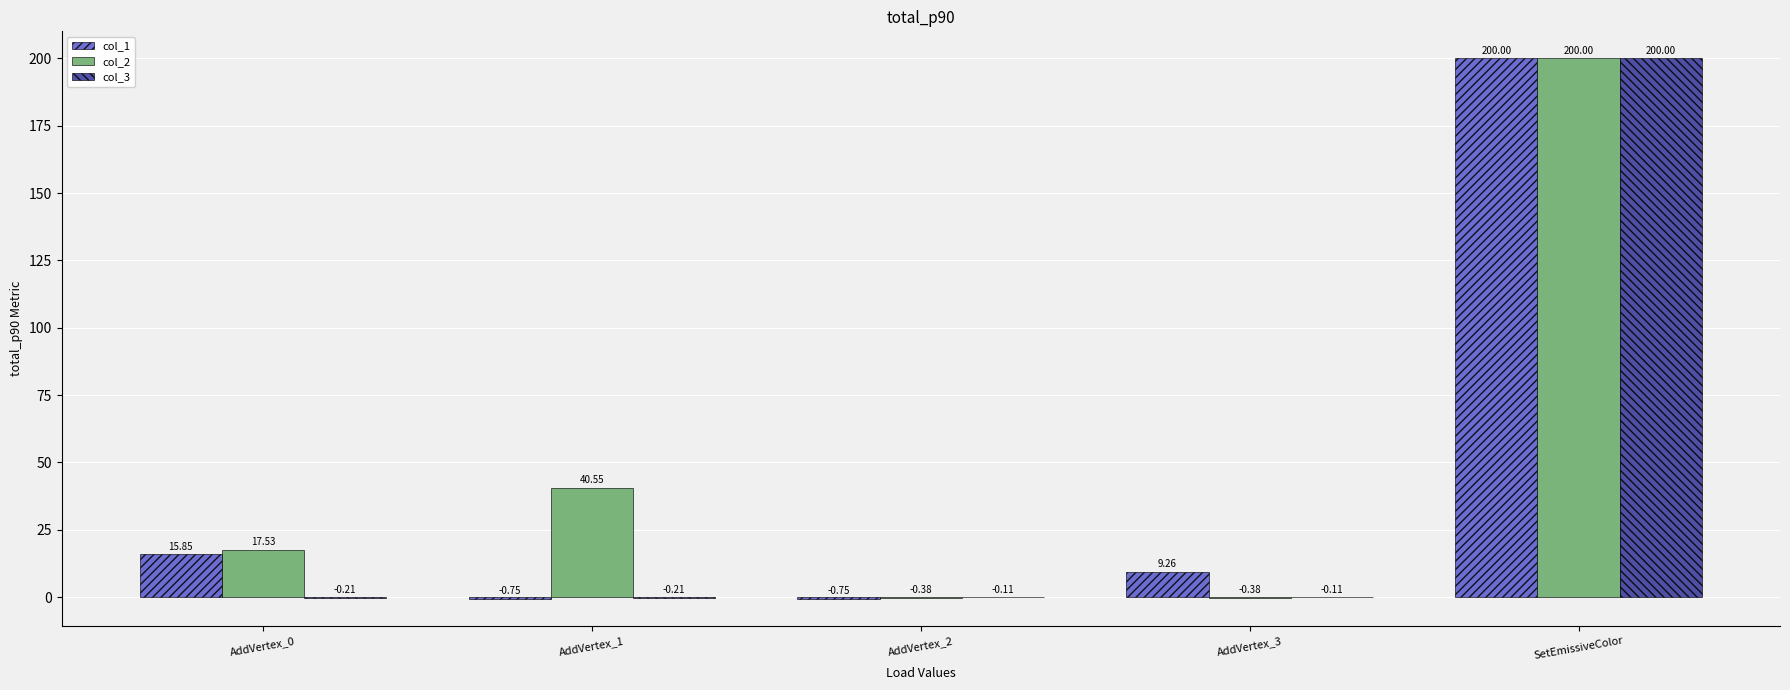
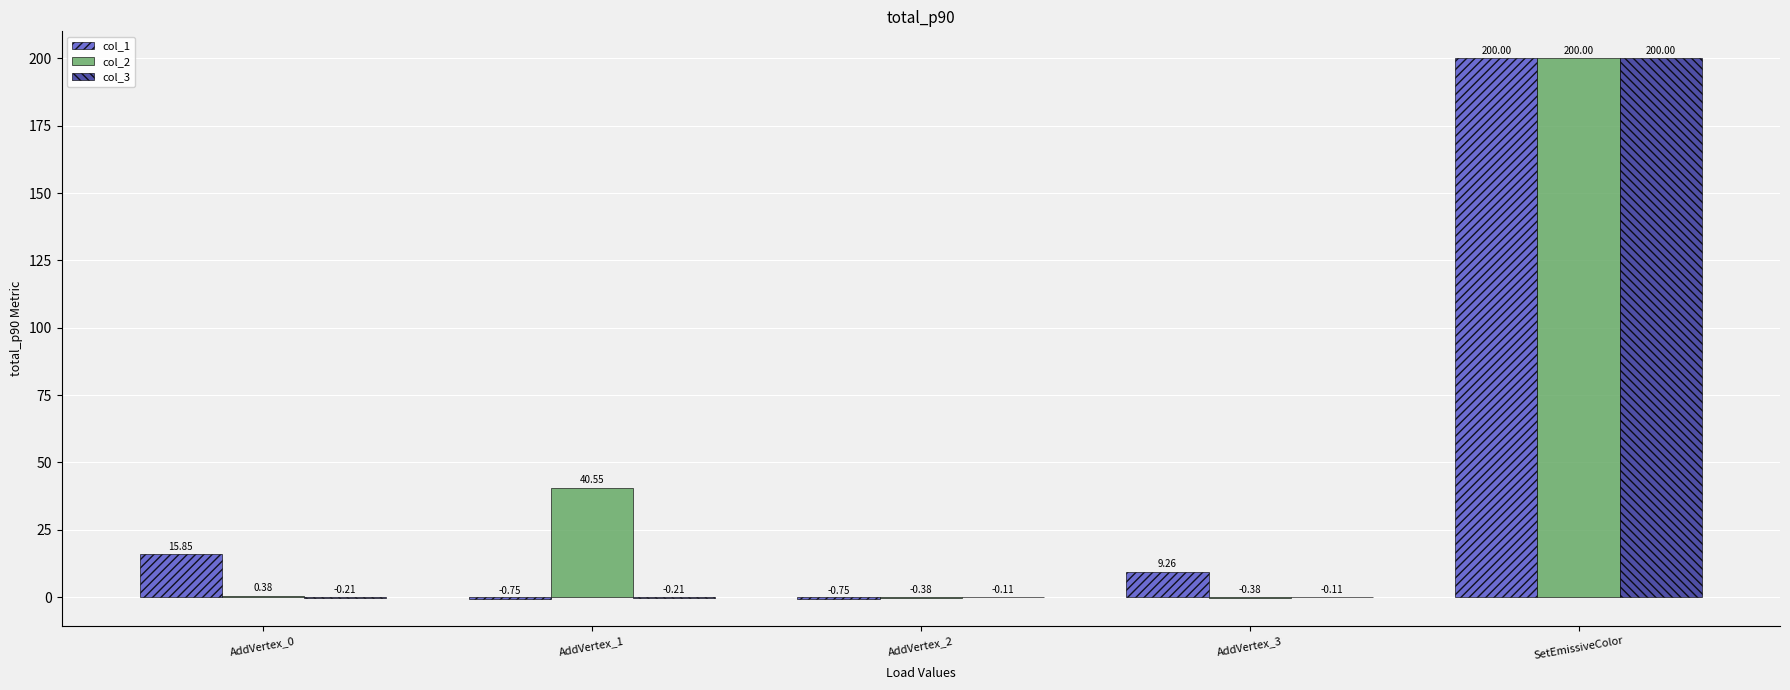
col_2, AddVertex_0: 17.53 -> 0.38
